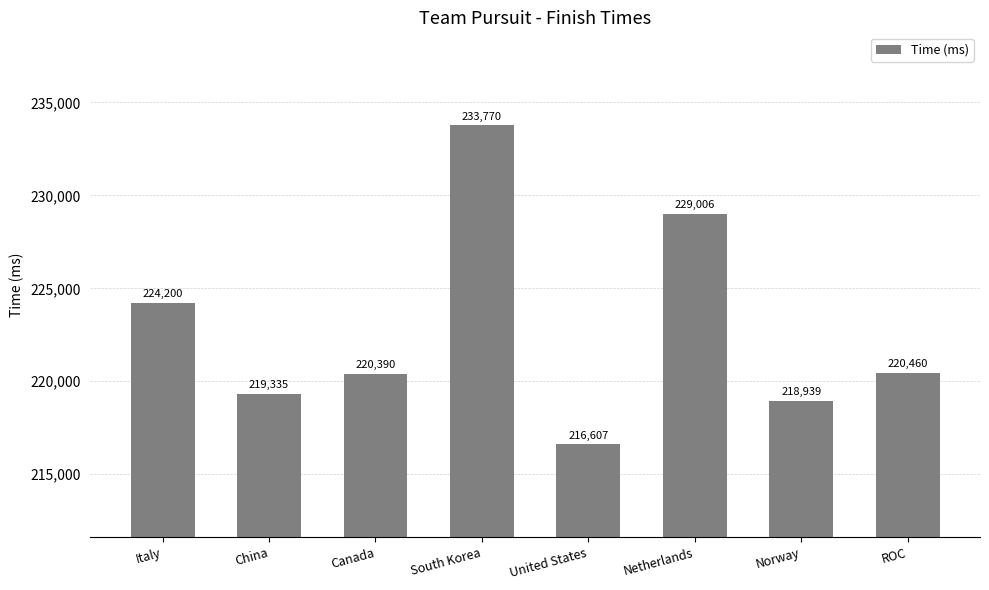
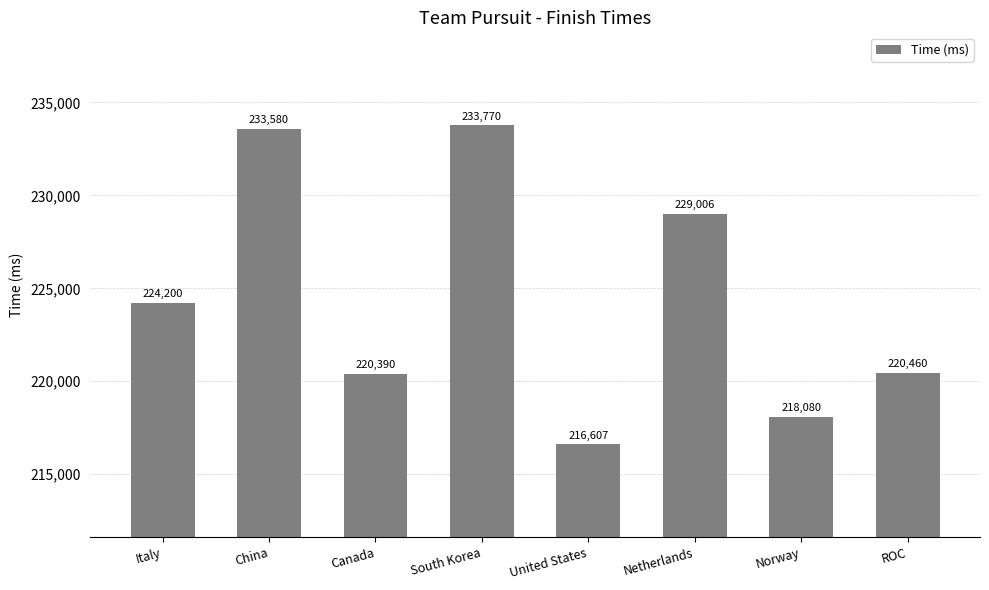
China: 219,335 -> 233,580
Norway: 218,939 -> 218,080
